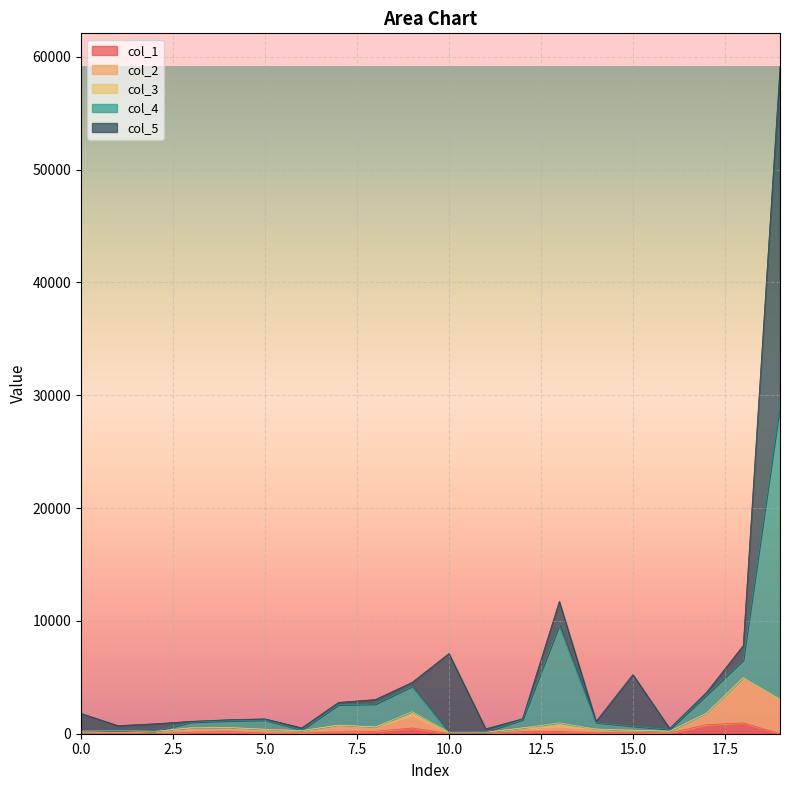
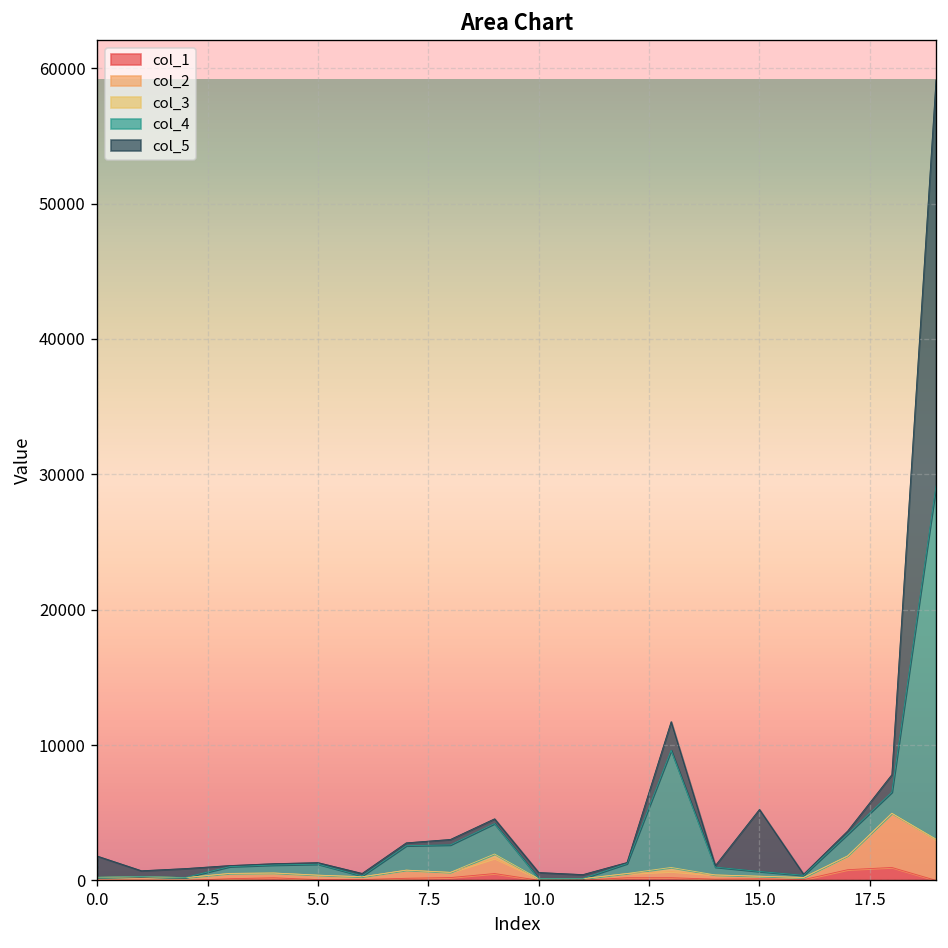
col_5, 10.0: 7000 -> 400
